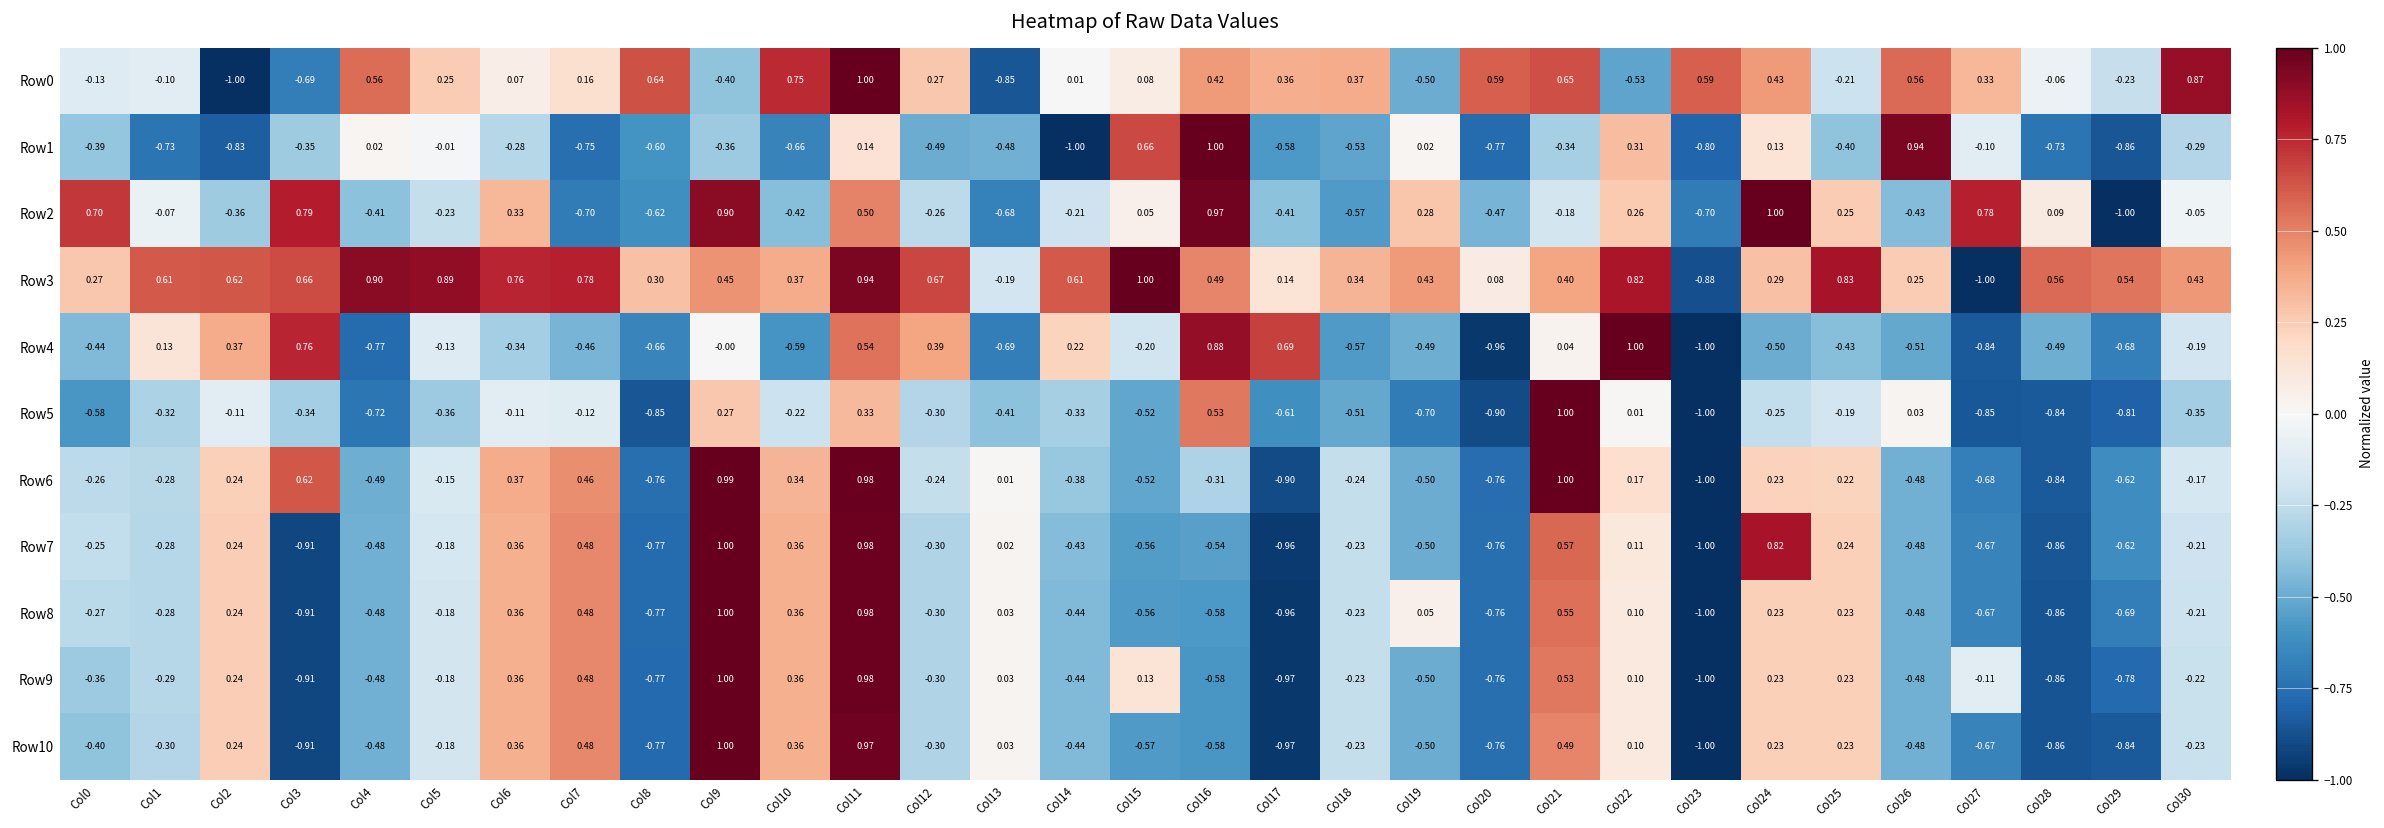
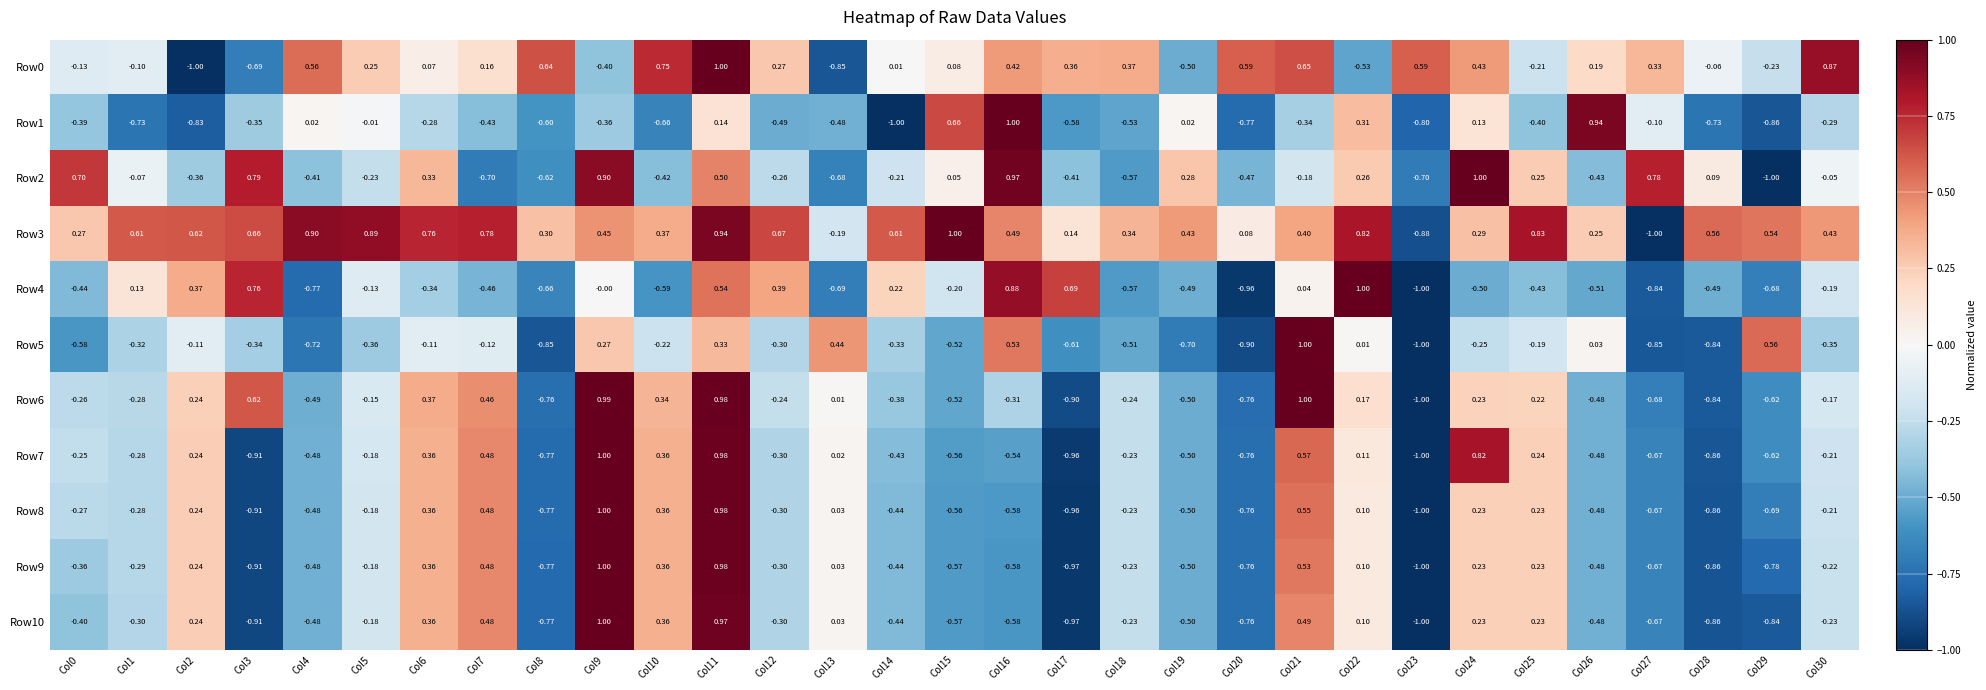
Row0, Col26: 0.56 -> 0.19
Row1, Col7: -0.75 -> -0.43
Row5, Col13: -0.41 -> 0.44
Row5, Col29: -0.81 -> 0.56
Row8, Col19: 0.05 -> -0.50
Row9, Col15: 0.13 -> -0.57
Row9, Col27: -0.11 -> -0.67
